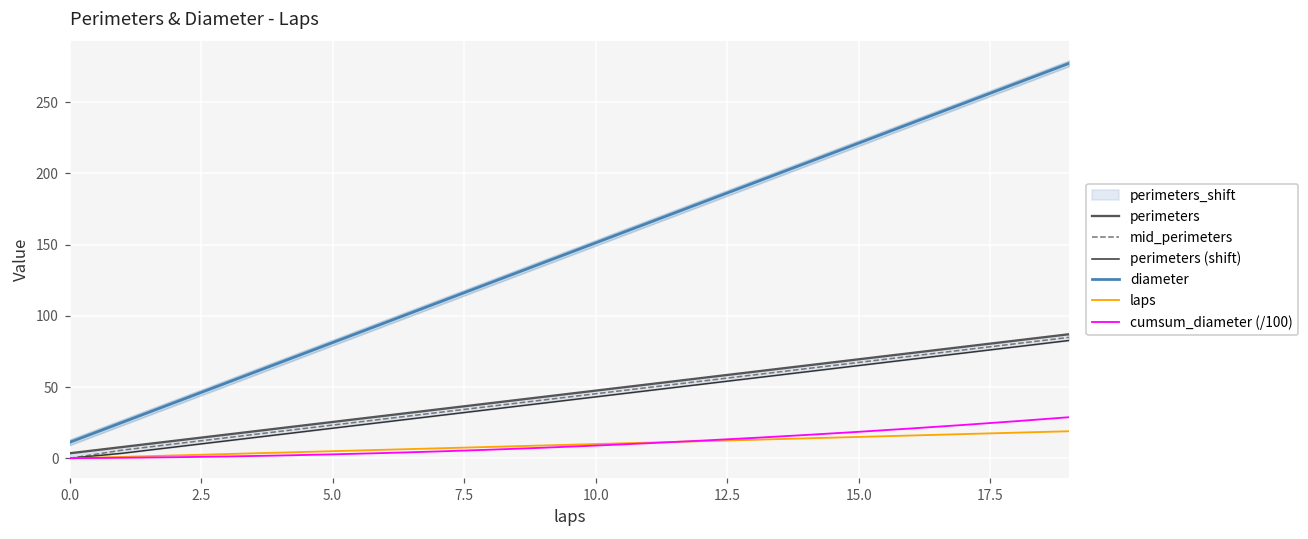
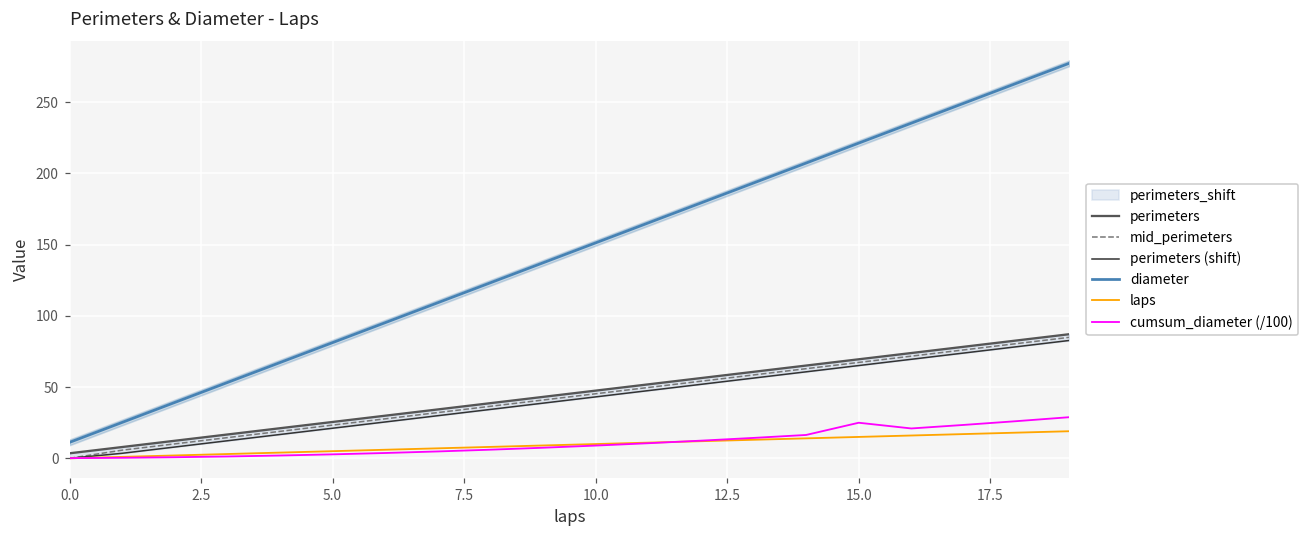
cumsum_diameter (/100), 15.0: 19 -> 25
